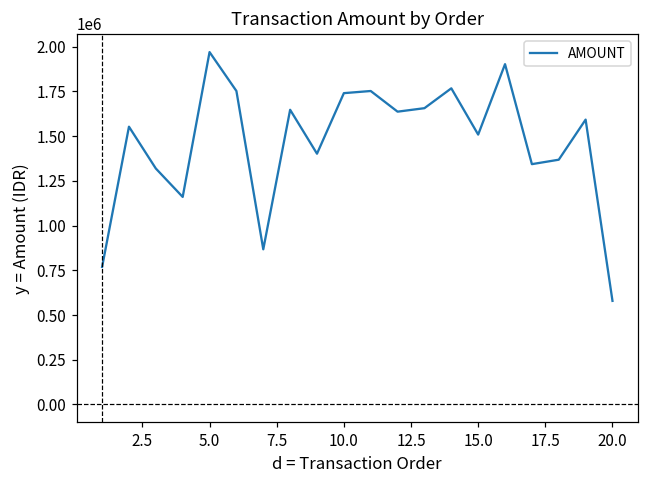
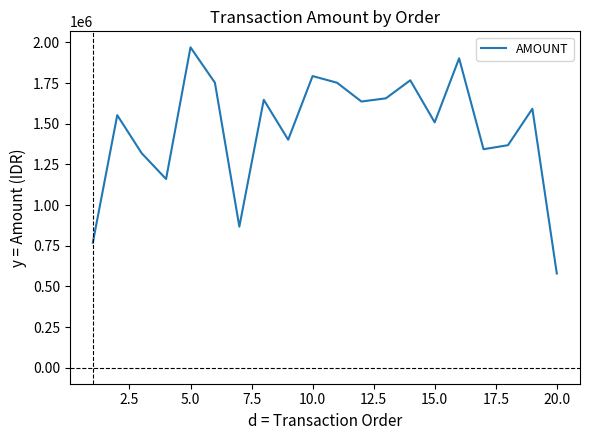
10.0: 1740000 -> 1790000
